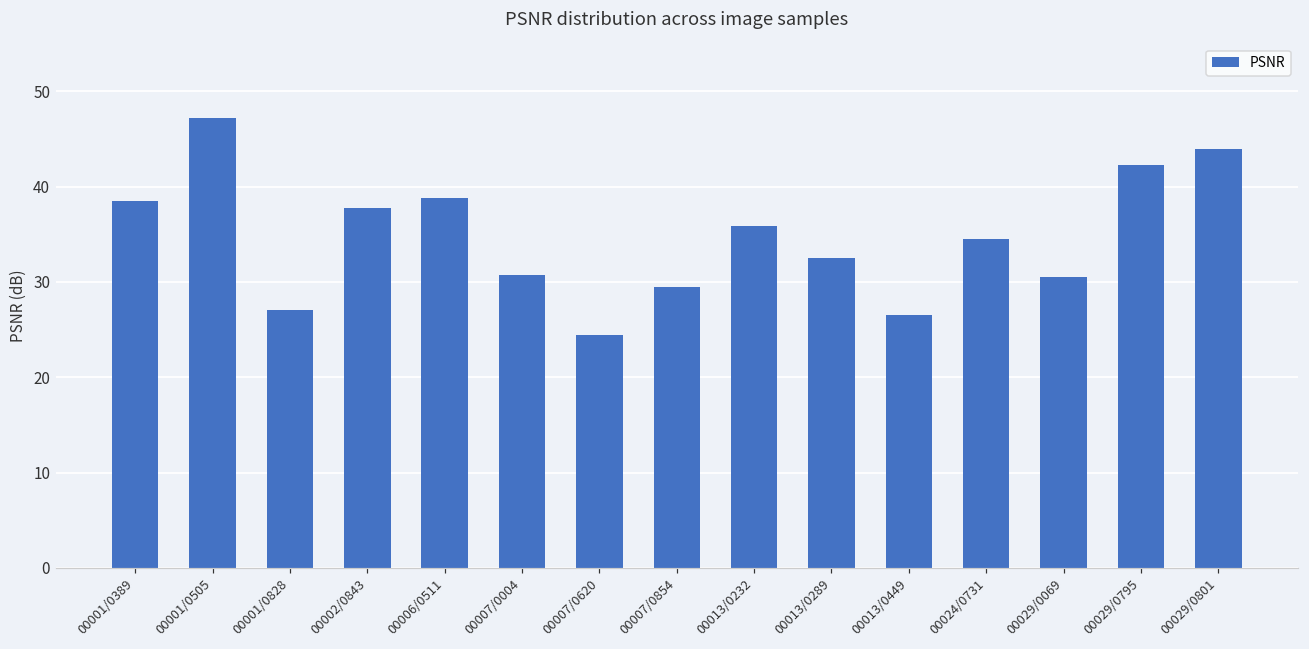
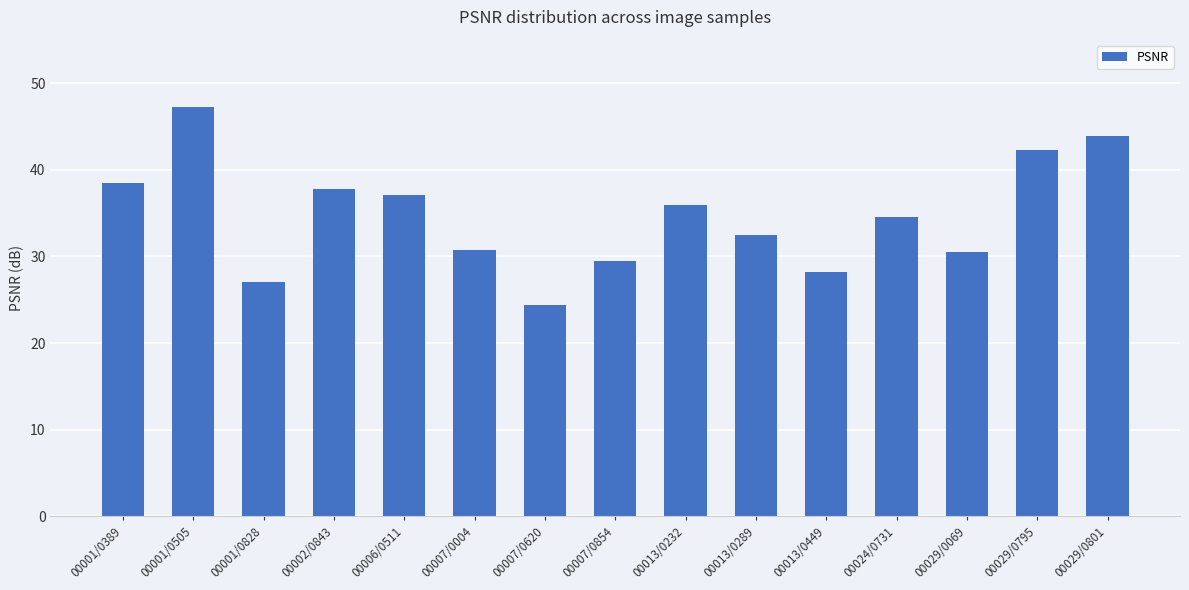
00006/0511: 39 -> 37
00013/0449: 27 -> 28
